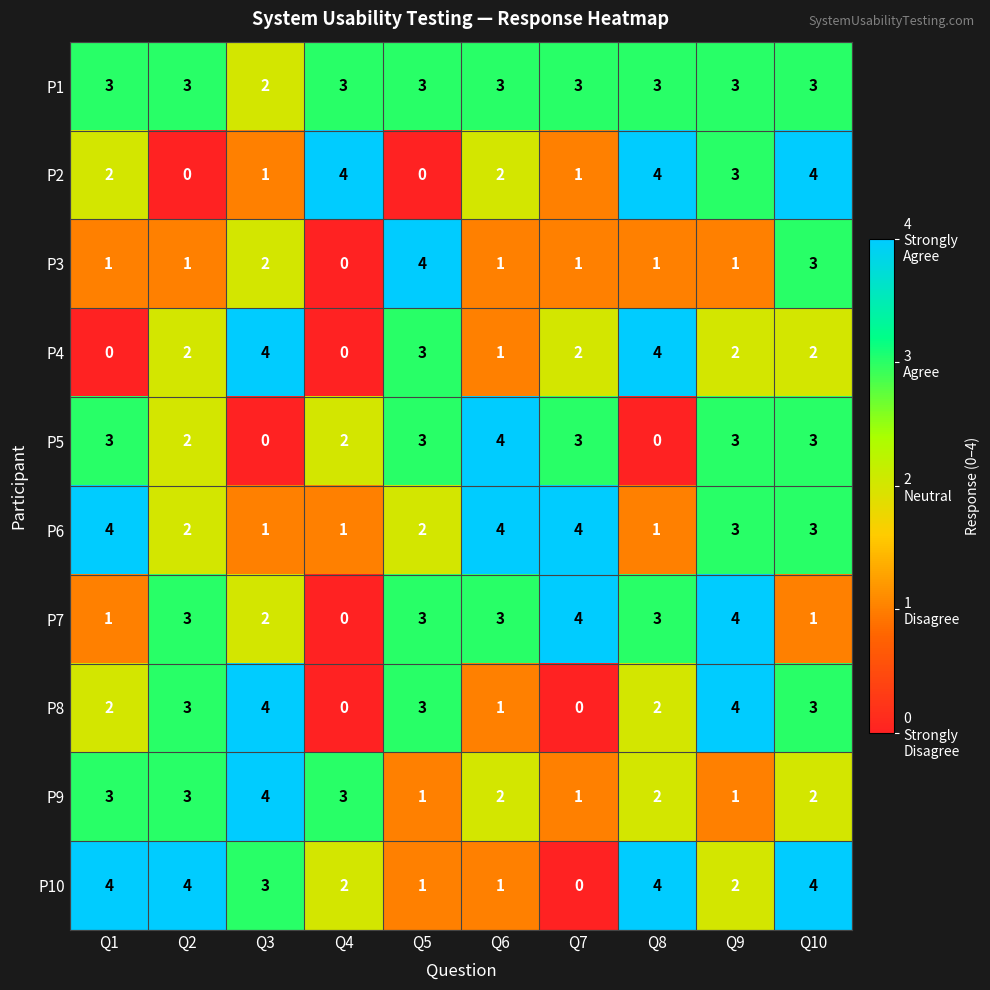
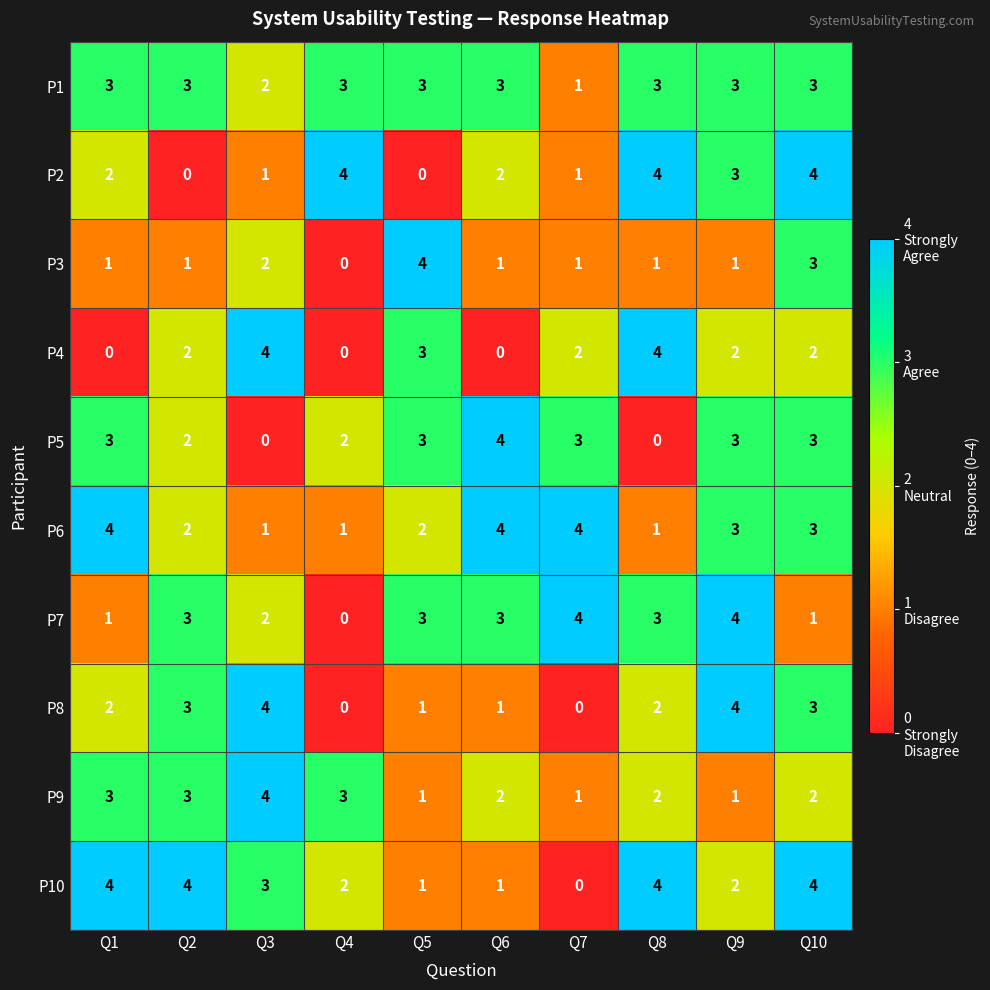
P1, Q7: 3 -> 1
P4, Q6: 1 -> 0
P8, Q5: 3 -> 1
